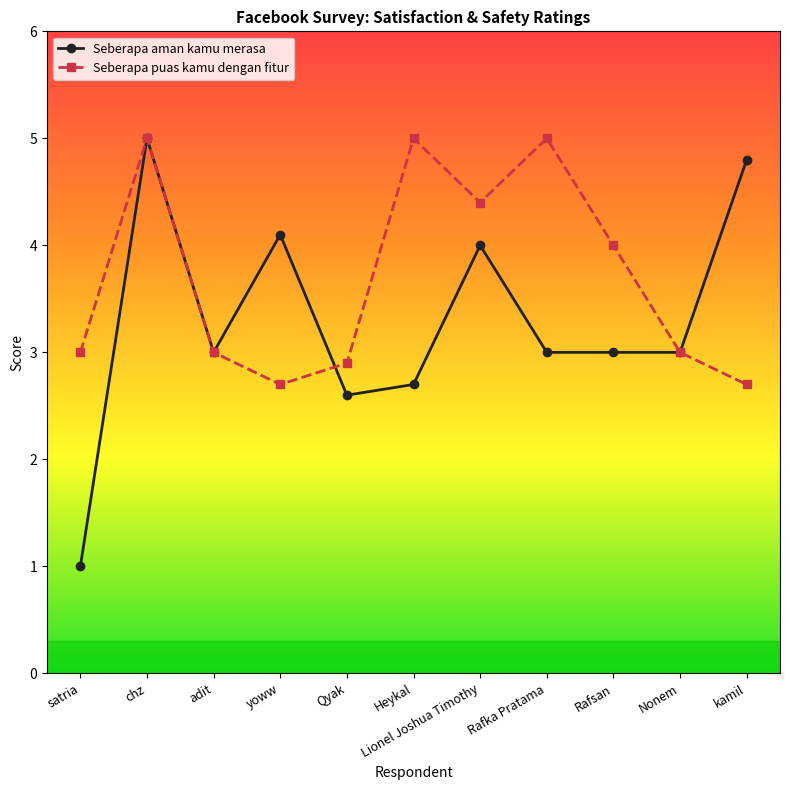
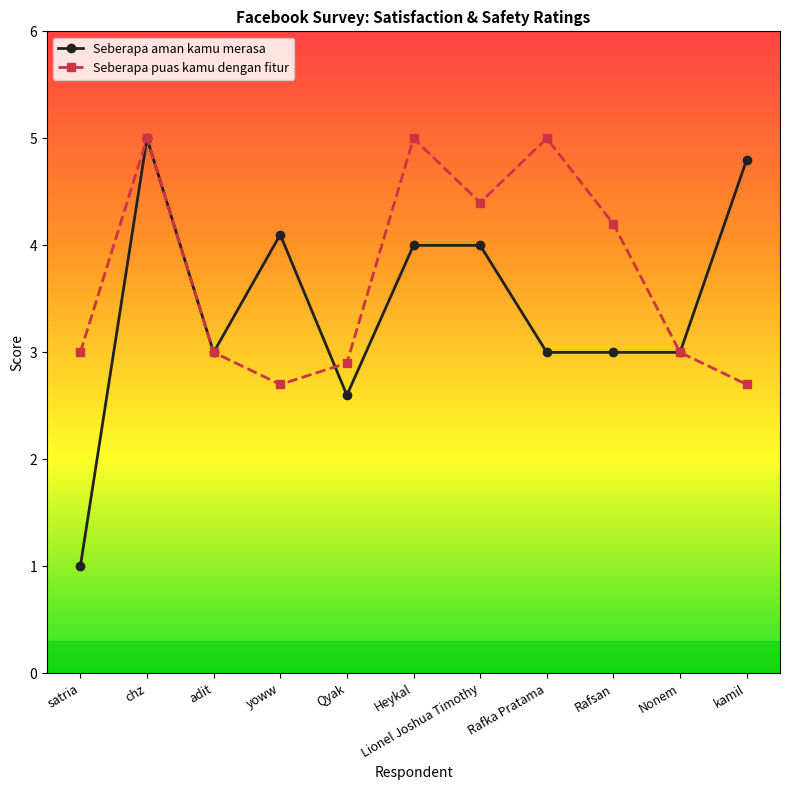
Seberapa aman kamu merasa, Heykal: 2.7 -> 4.0
Seberapa puas kamu dengan fitur, Rafsan: 4.0 -> 4.2
